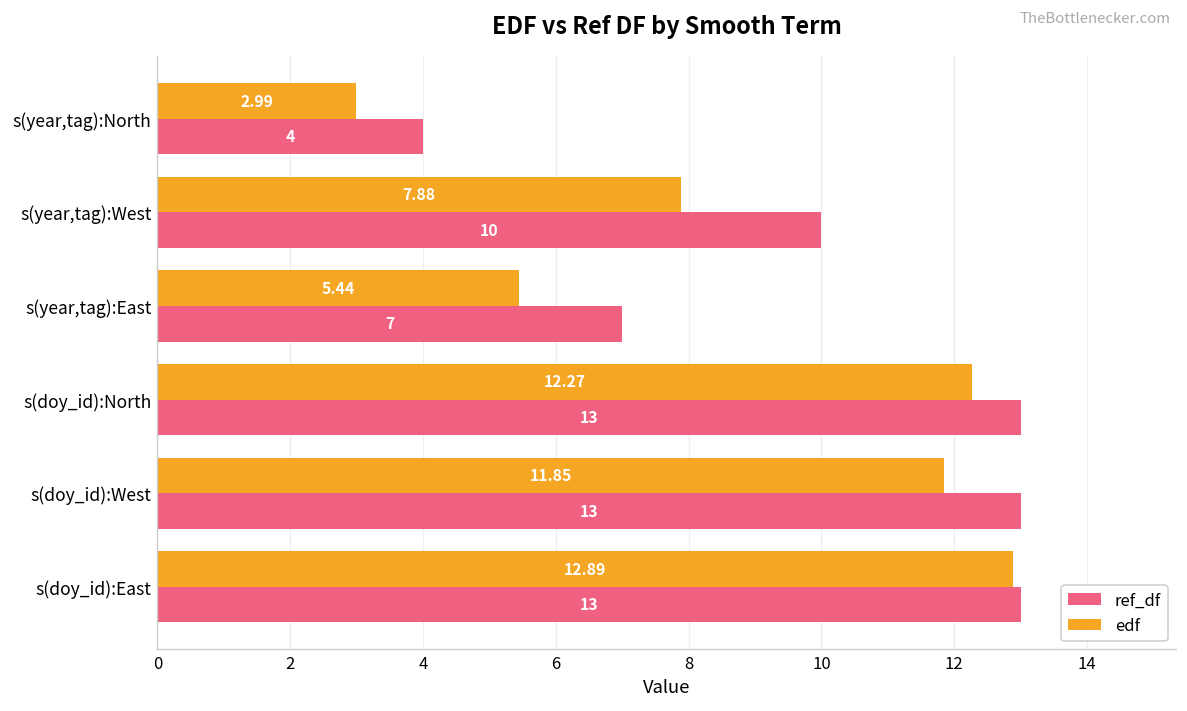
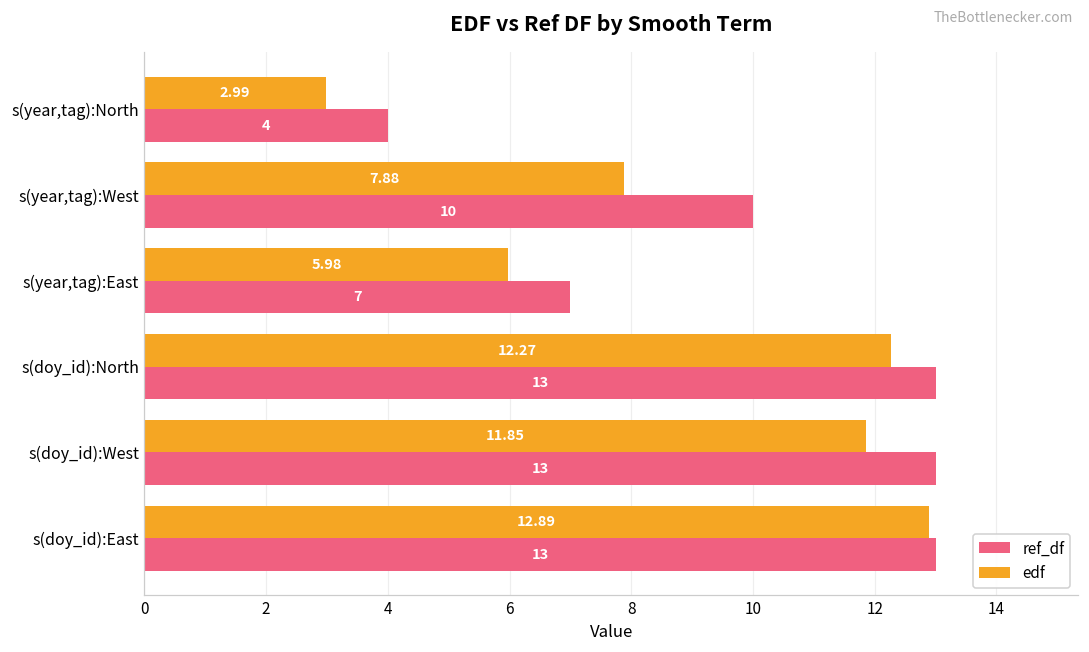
edf, s(year,tag):East: 5.44 -> 5.98
